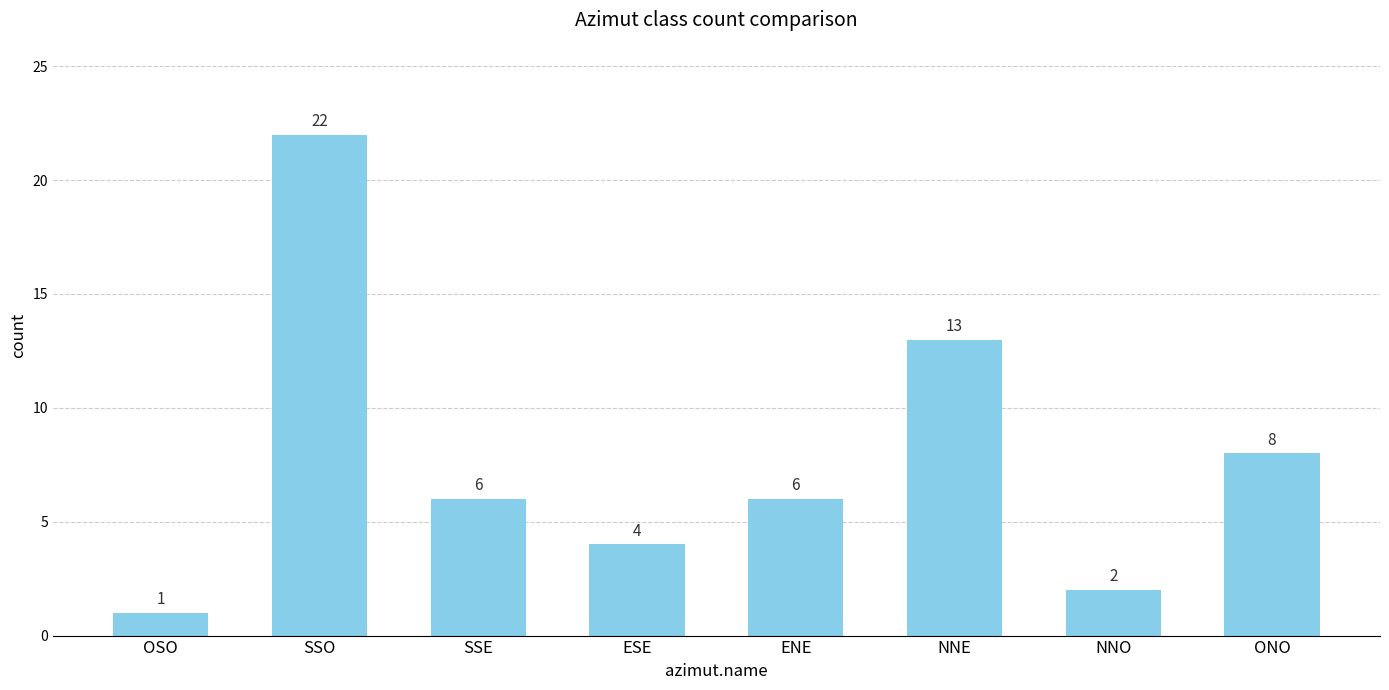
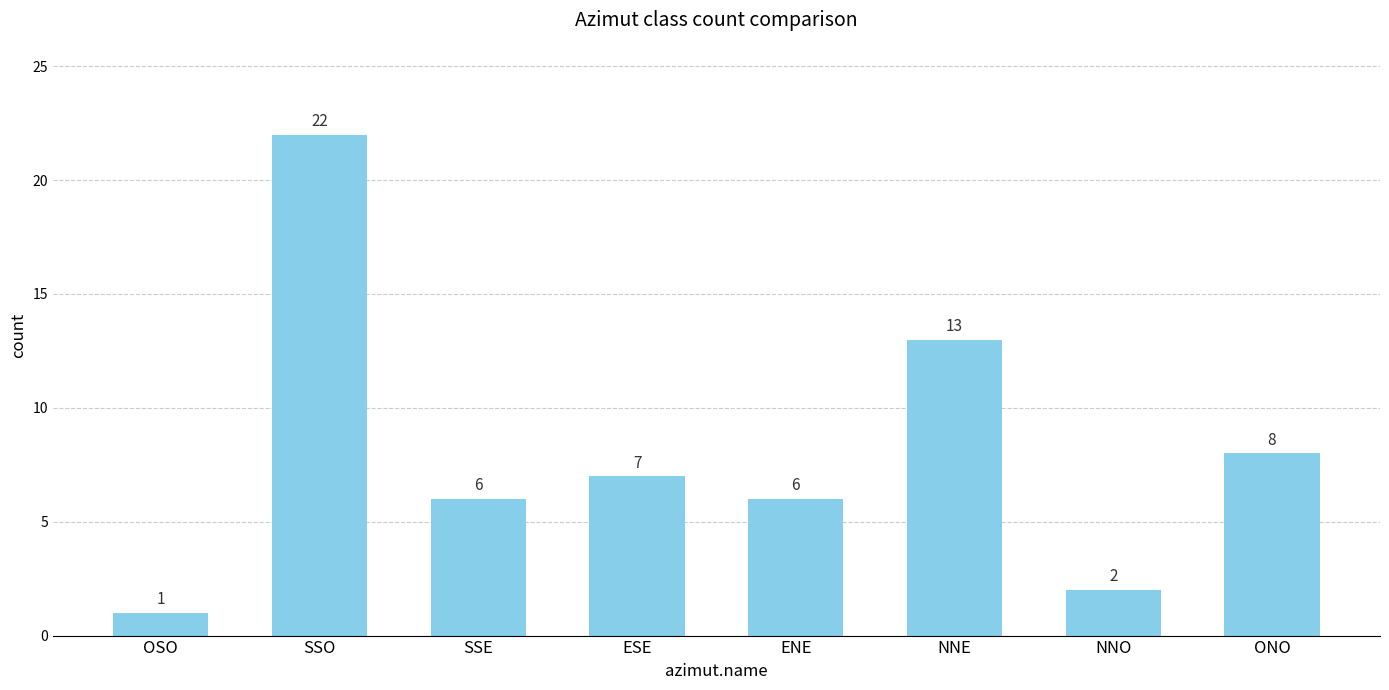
ESE: 4 -> 7
